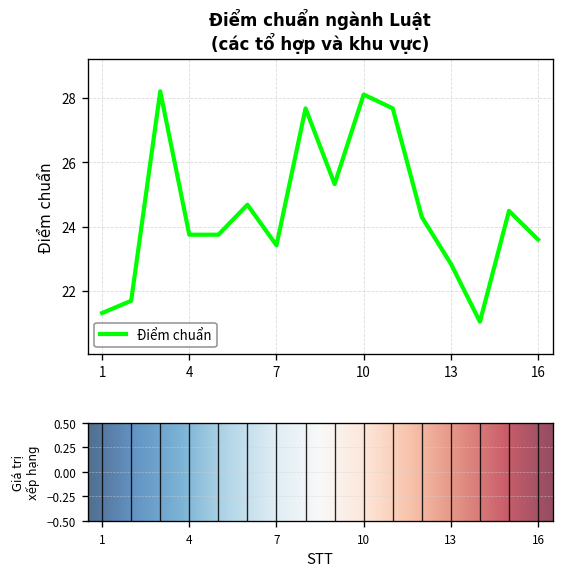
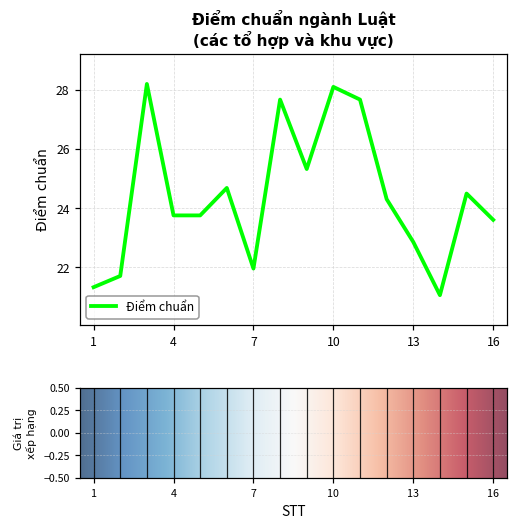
7: 23.4 -> 22.0
